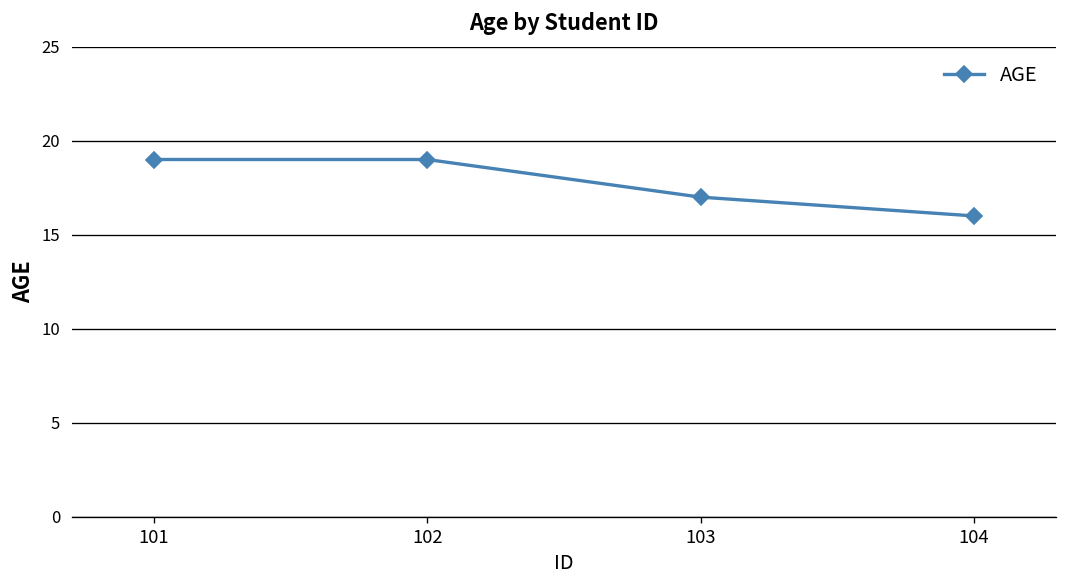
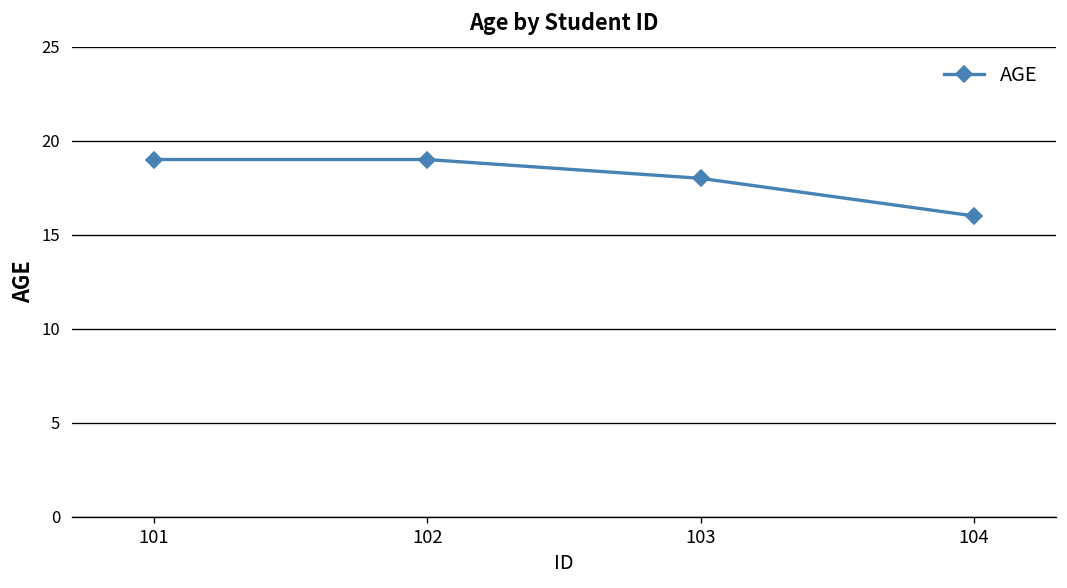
103: 17 -> 18
